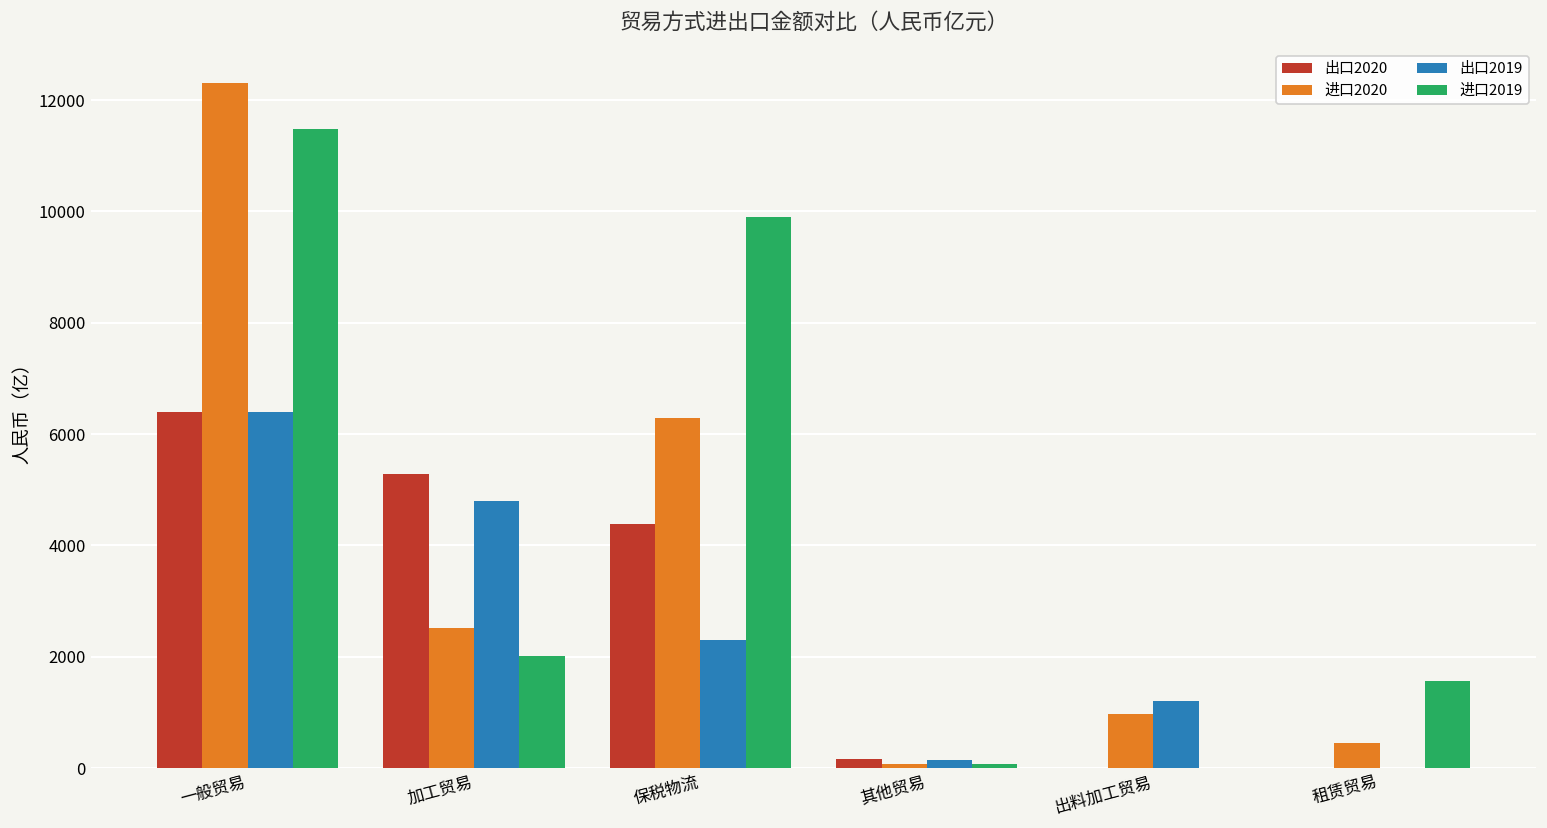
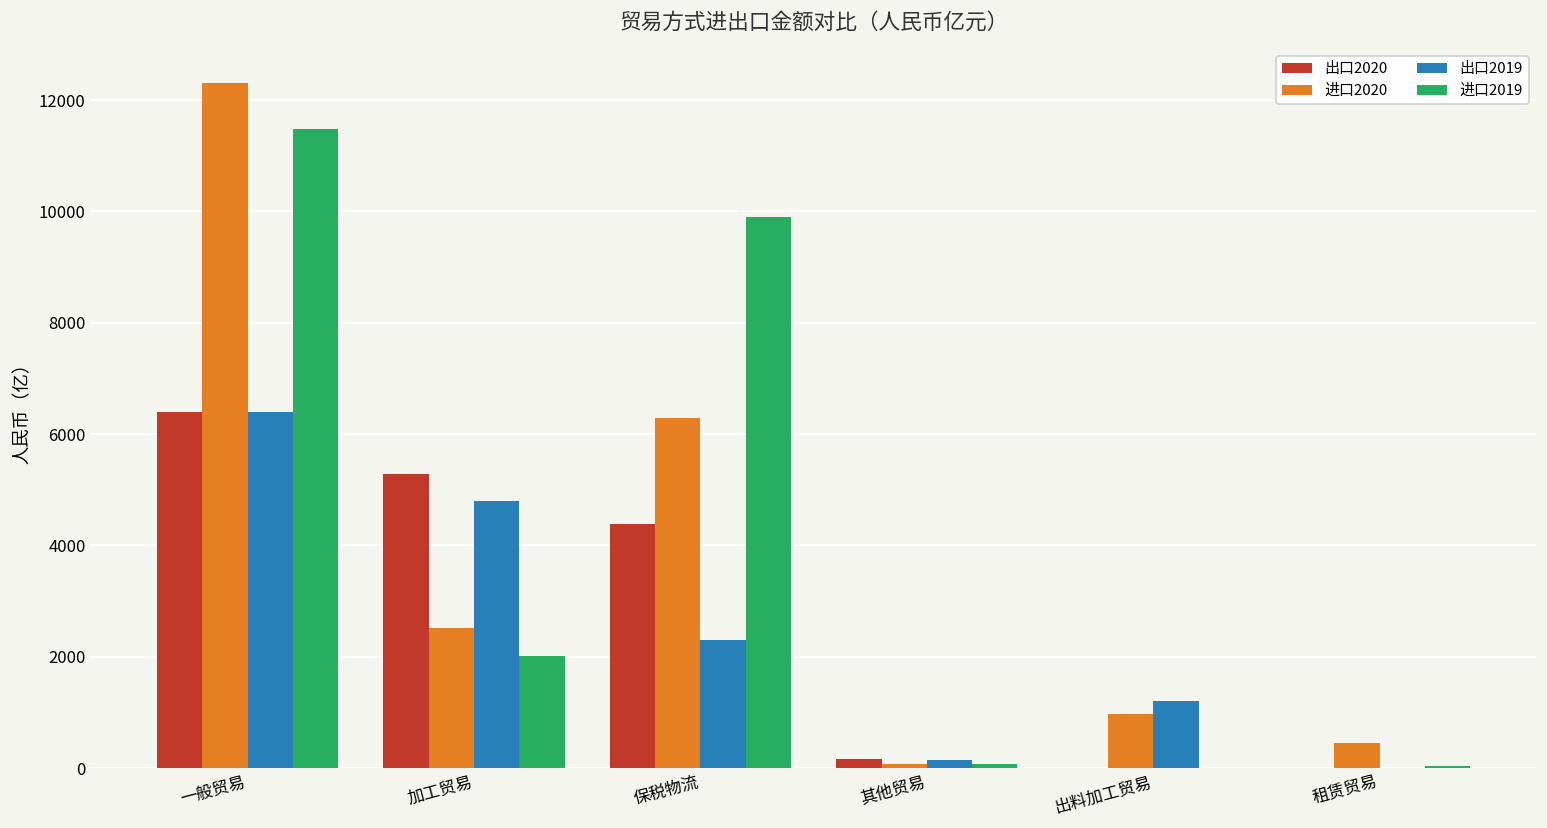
进口2019, 租赁贸易: 1600 -> 0
